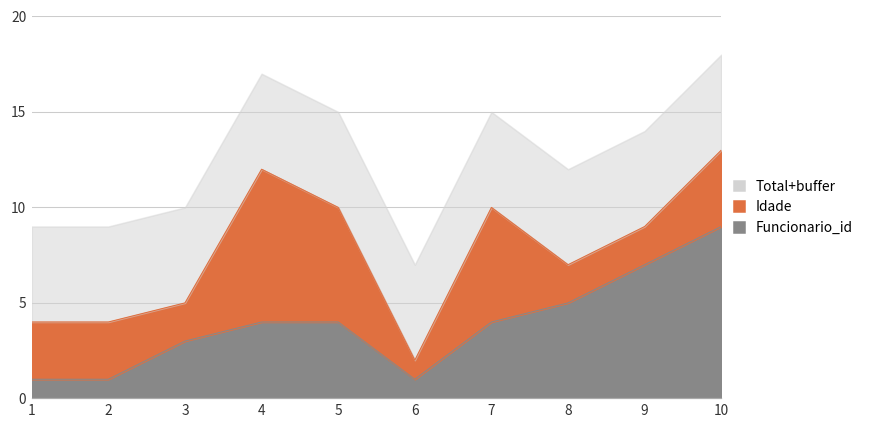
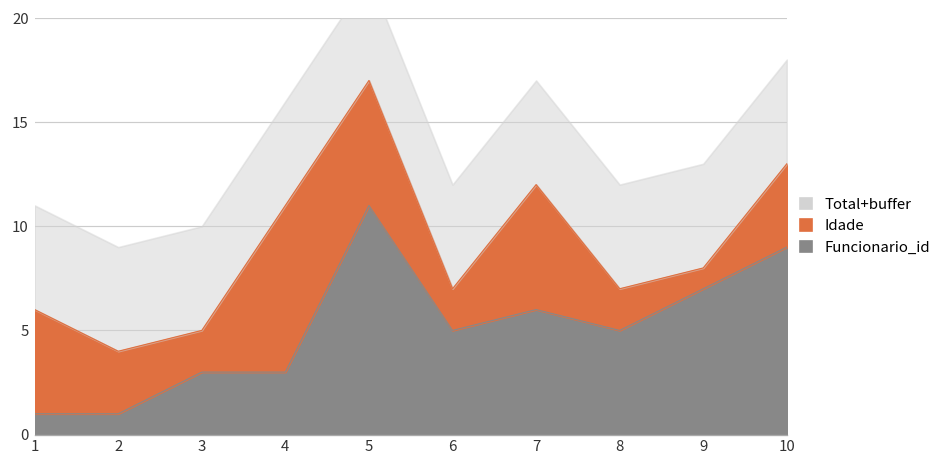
Idade, 1: 3 -> 5
Funcionario_id, 4: 4 -> 3
Funcionario_id, 5: 4 -> 11
Funcionario_id, 6: 1 -> 5
Idade, 6: 1 -> 2
Funcionario_id, 7: 4 -> 6
Idade, 9: 2 -> 1
